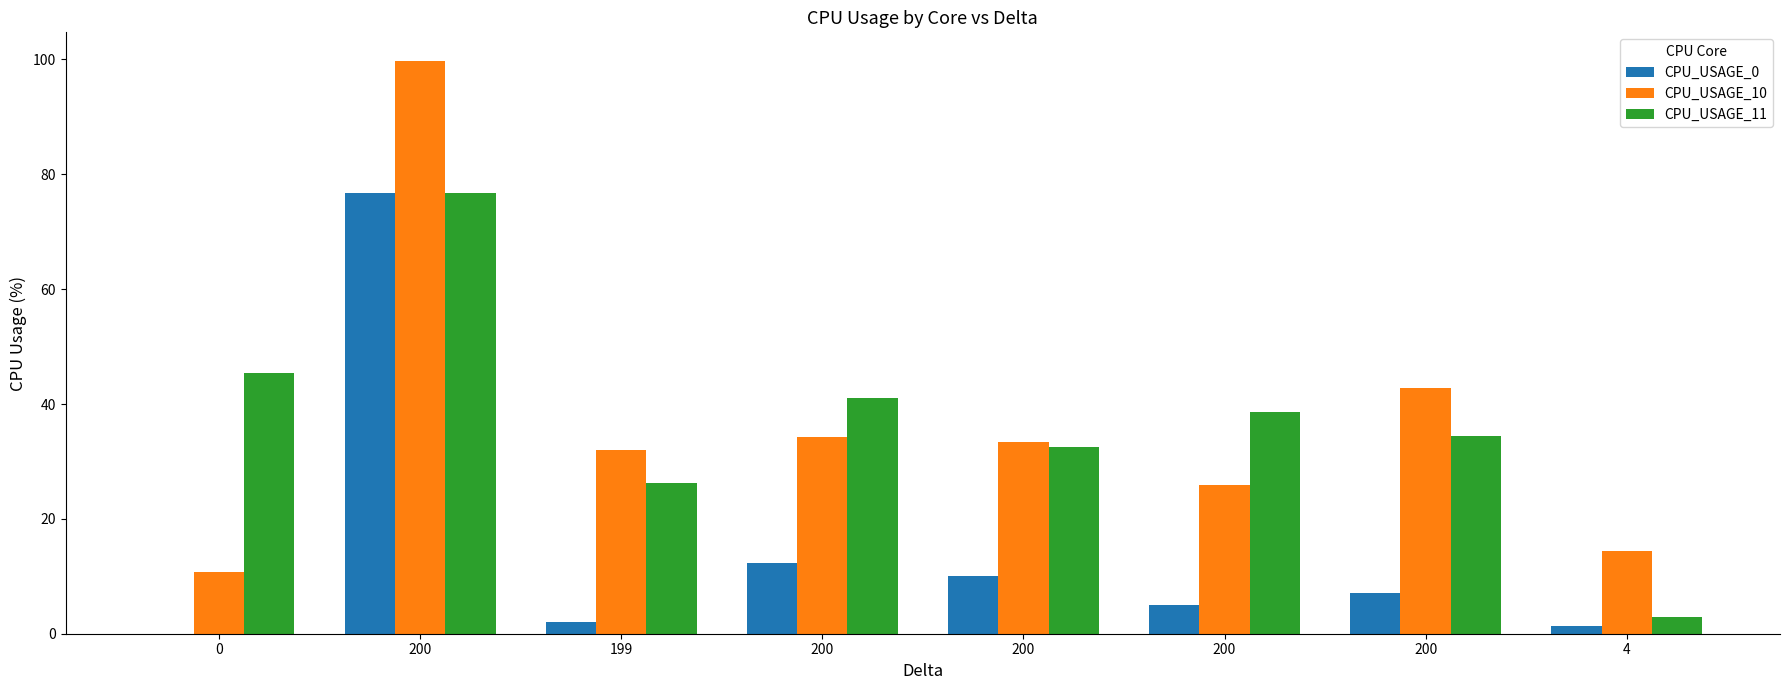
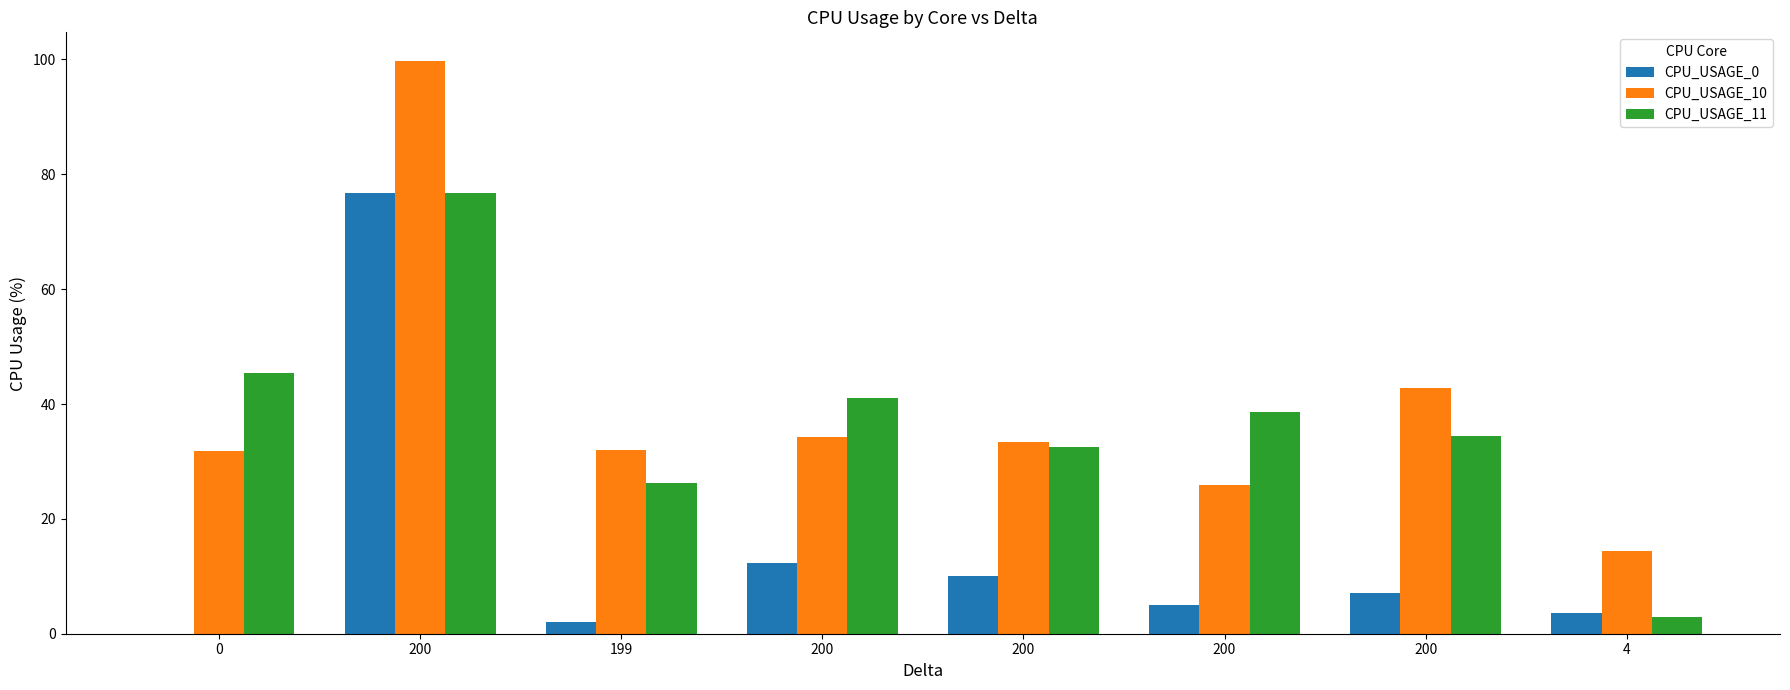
CPU_USAGE_10, 0: 11 -> 32
CPU_USAGE_0, 4: 1 -> 4
